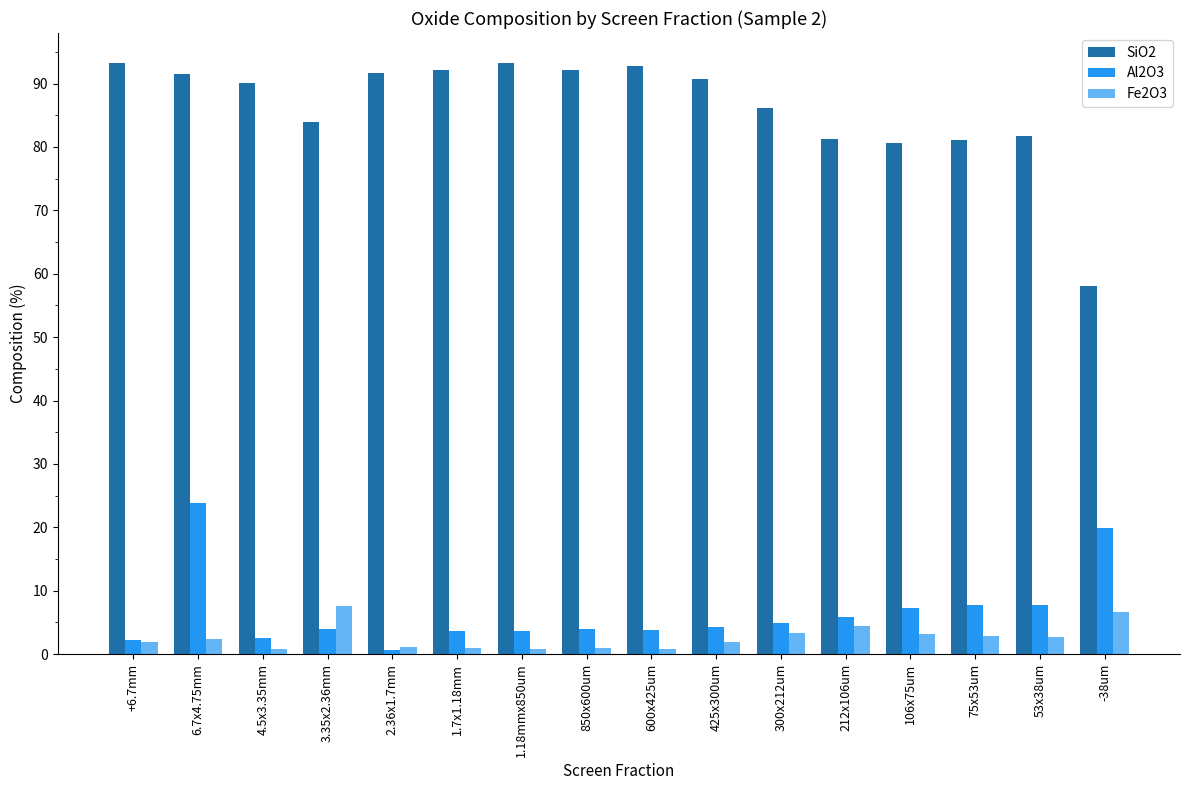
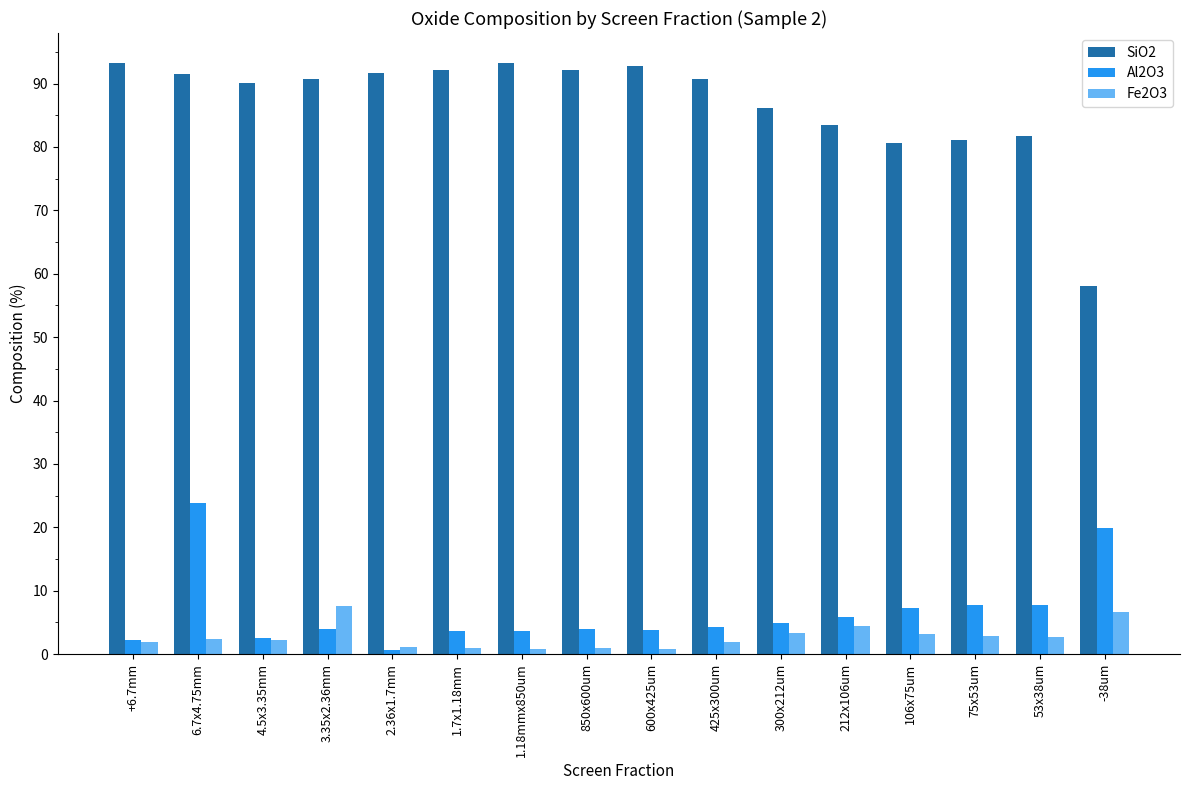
Fe2O3, 4.5x3.35mm: 1 -> 2
SiO2, 3.35x2.36mm: 84 -> 91
SiO2, 212x106um: 81 -> 83
